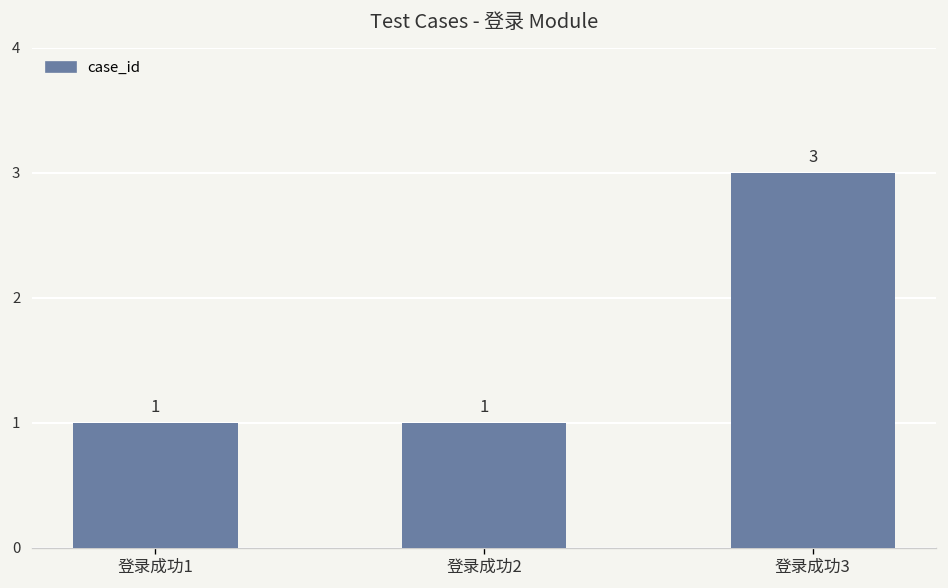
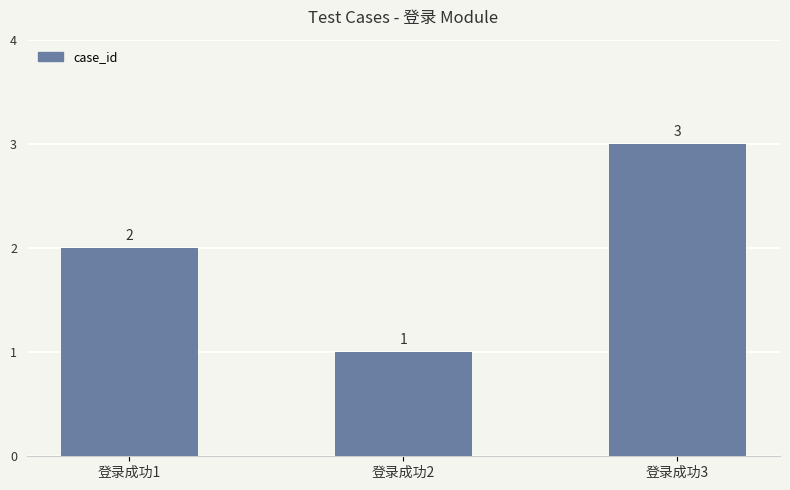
登录成功1: 1 -> 2
